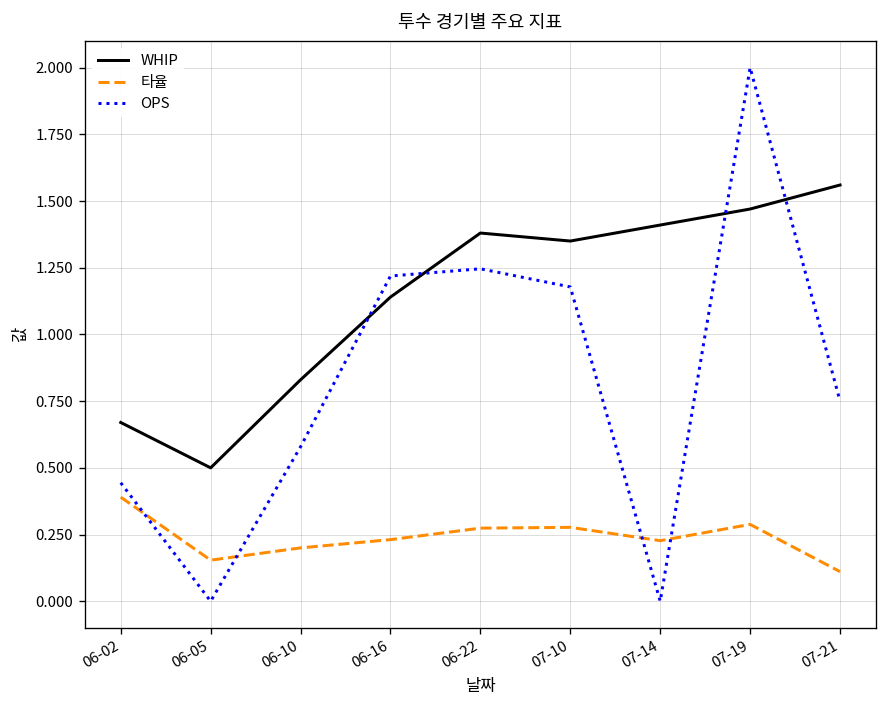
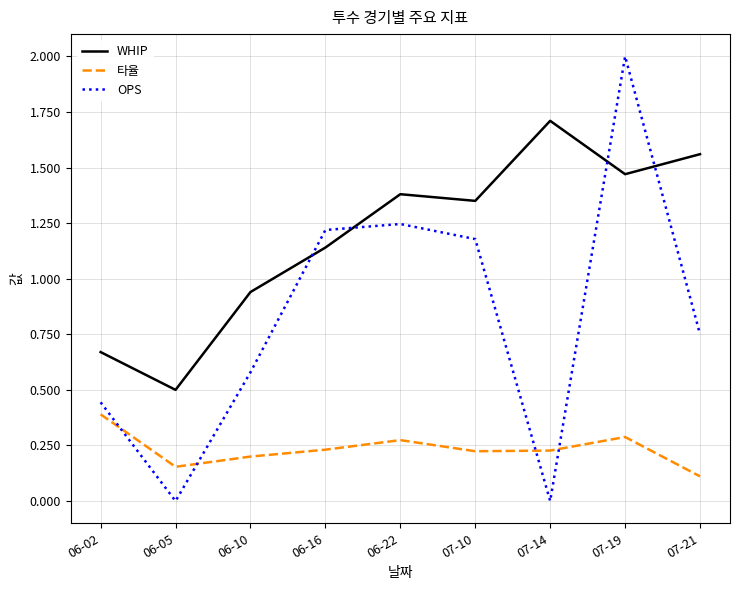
WHIP, 06-10: 0.83 -> 0.94
타율, 07-10: 0.28 -> 0.22
WHIP, 07-14: 1.41 -> 1.71
